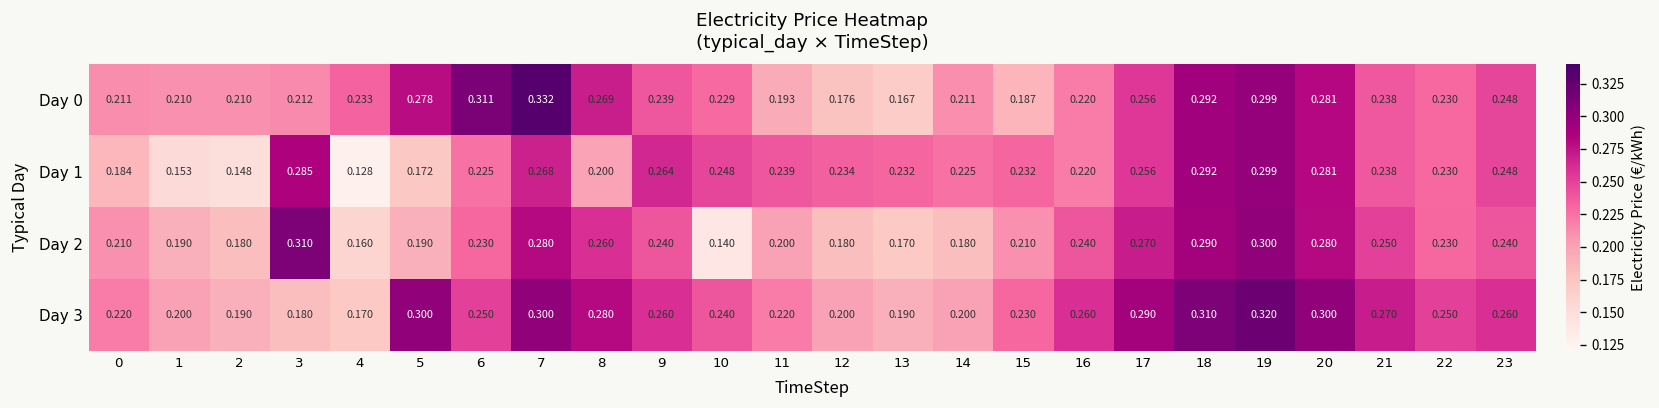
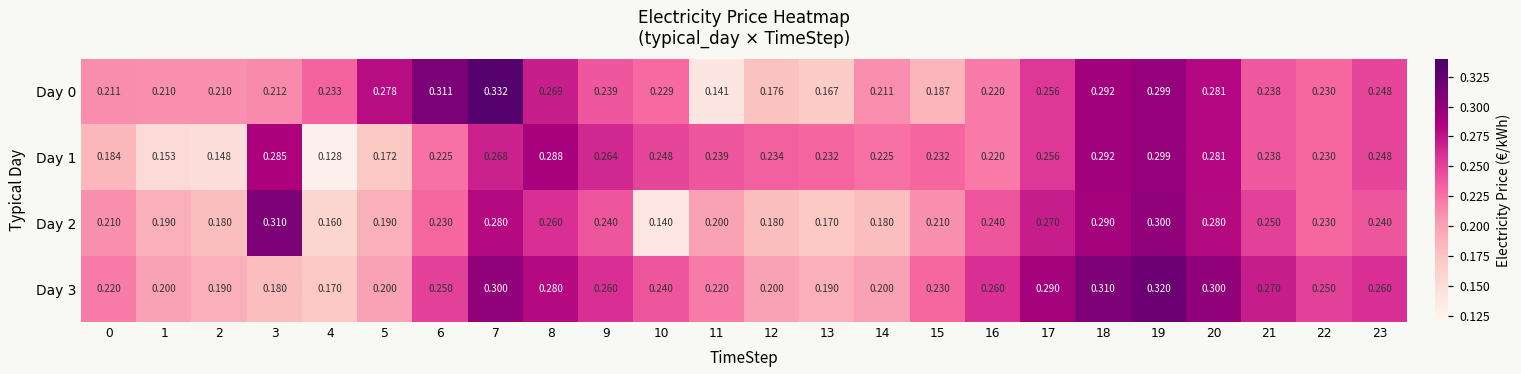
Day 0, 11: 0.193 -> 0.141
Day 1, 8: 0.200 -> 0.288
Day 3, 5: 0.300 -> 0.200
